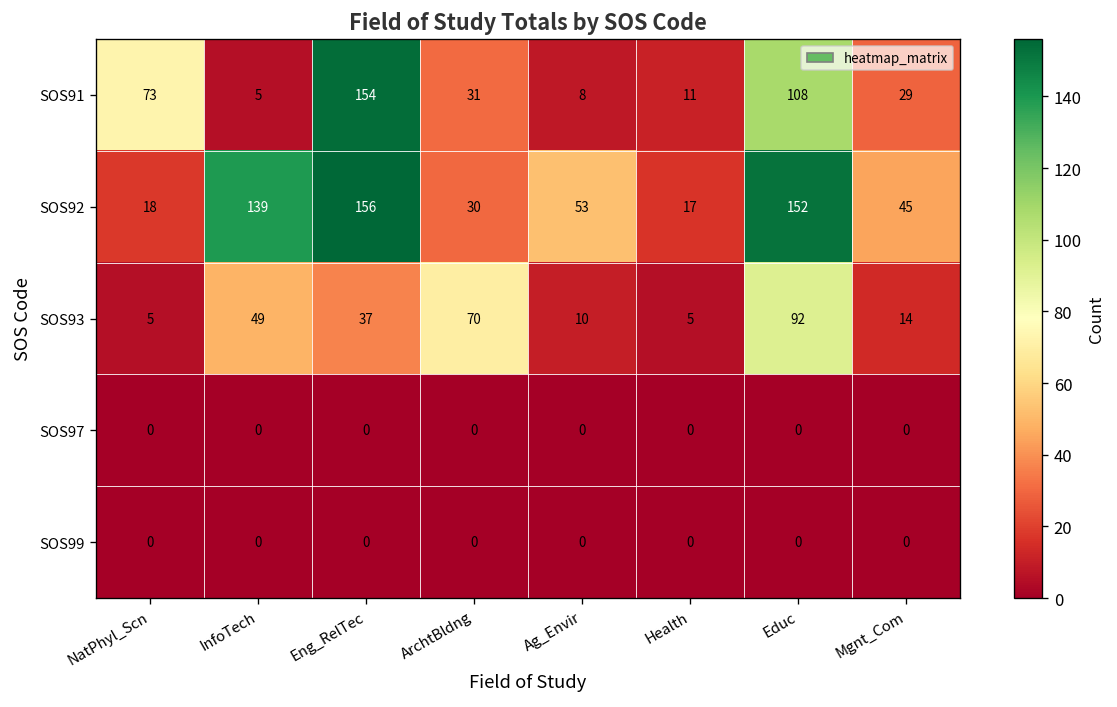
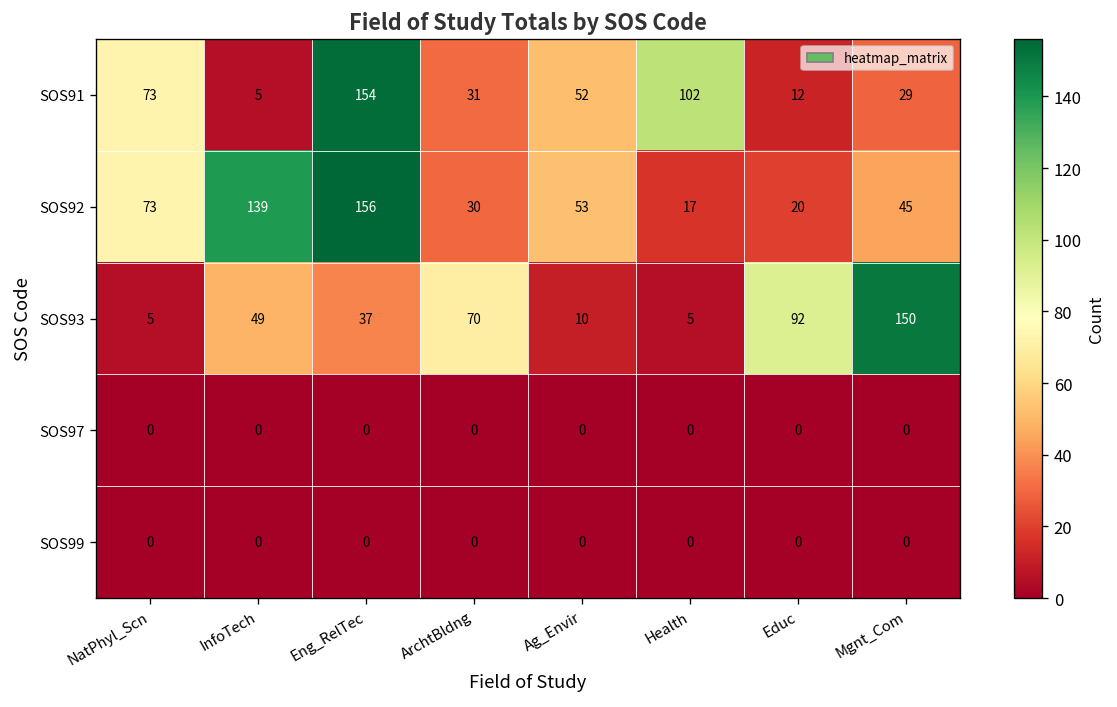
SOS91, Ag_Envir: 8 -> 52
SOS91, Health: 11 -> 102
SOS91, Educ: 108 -> 12
SOS92, NatPhyl_Scn: 18 -> 73
SOS92, Educ: 152 -> 20
SOS93, Mgnt_Com: 14 -> 150
